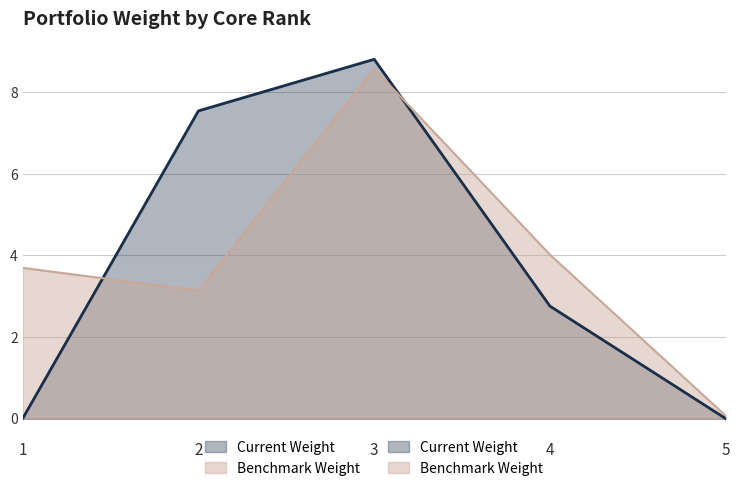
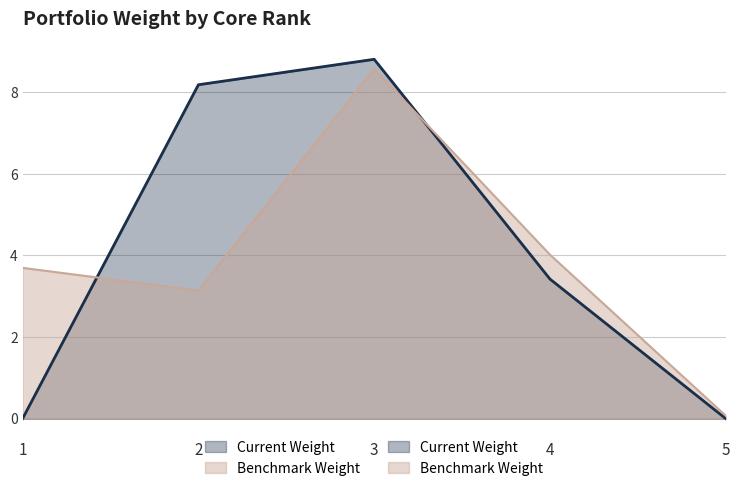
Current Weight, 2: 7.5 -> 8.2
Current Weight, 4: 2.8 -> 3.4
